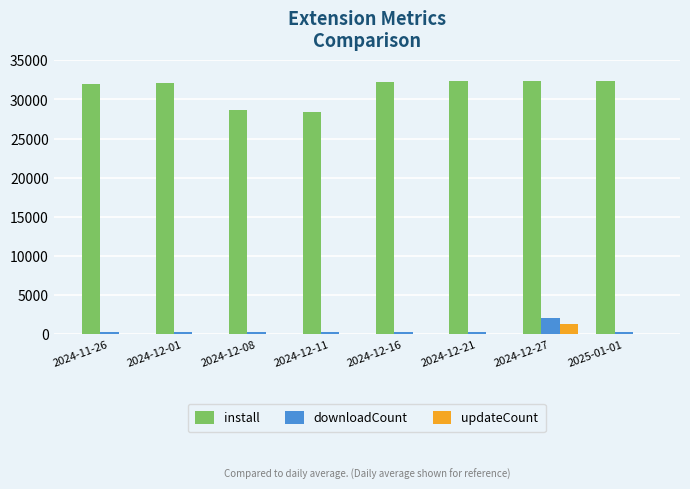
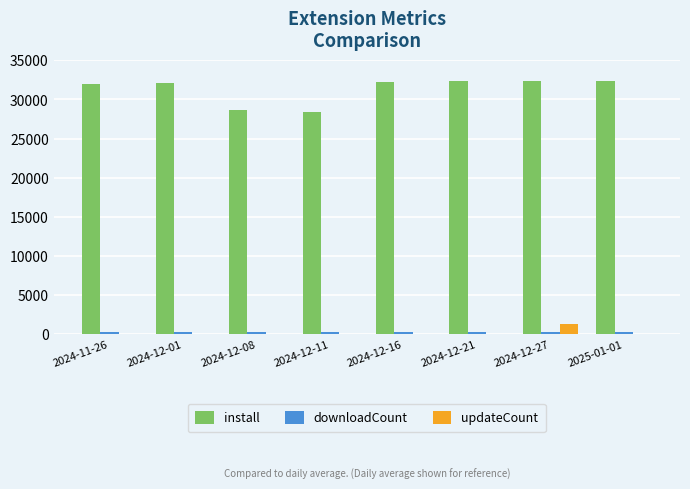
downloadCount, 2024-12-27: 2000 -> 0
